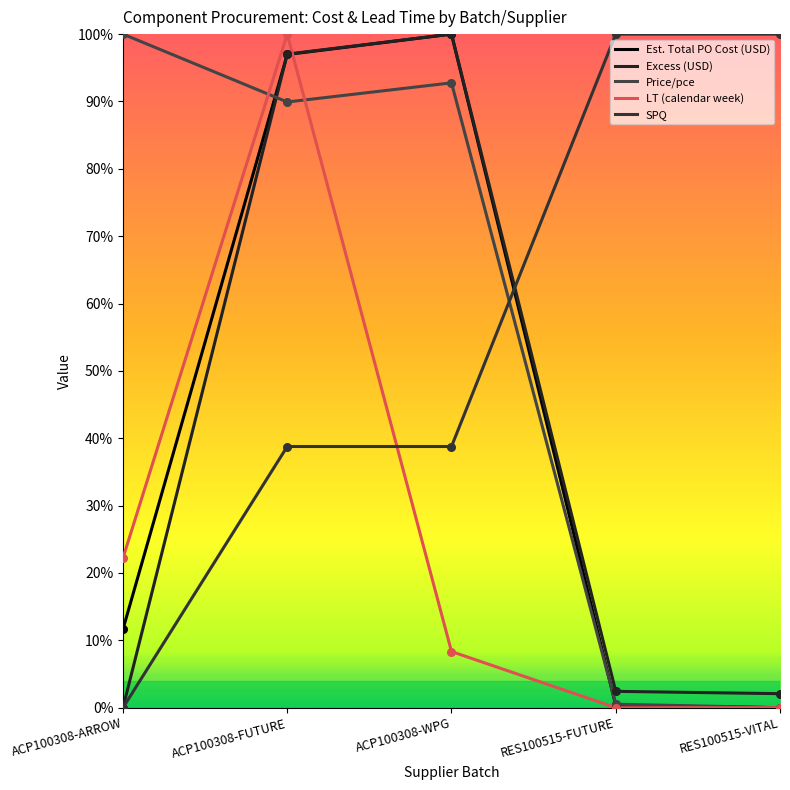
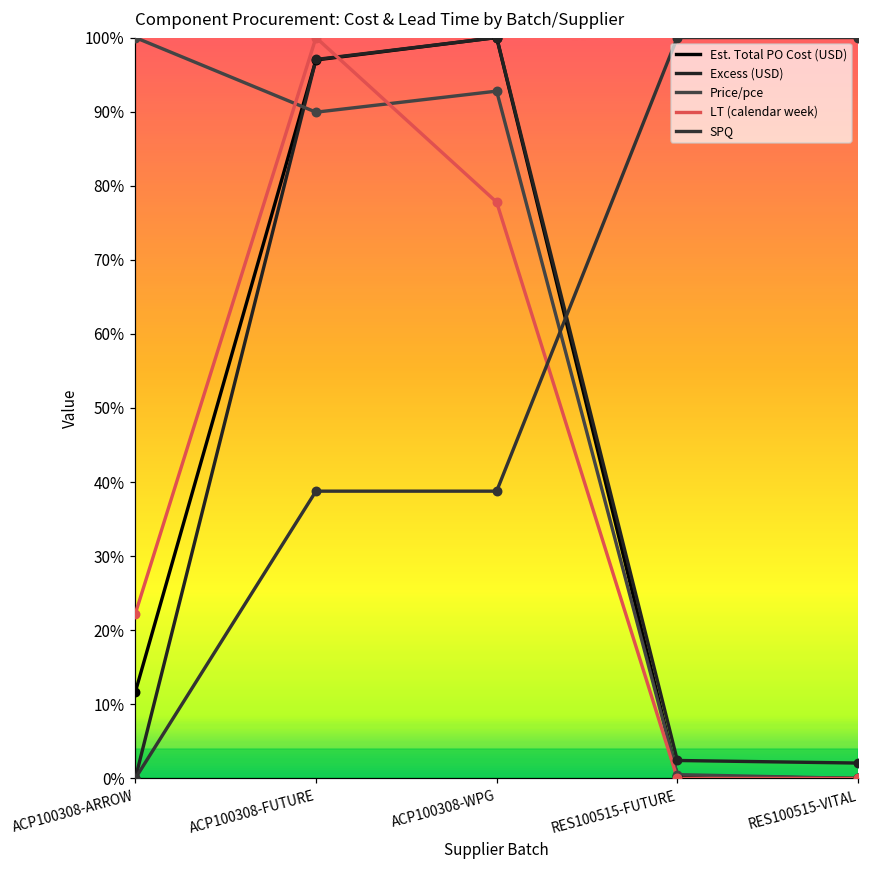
LT (calendar week), ACP100308-WPG: 8% -> 78%
